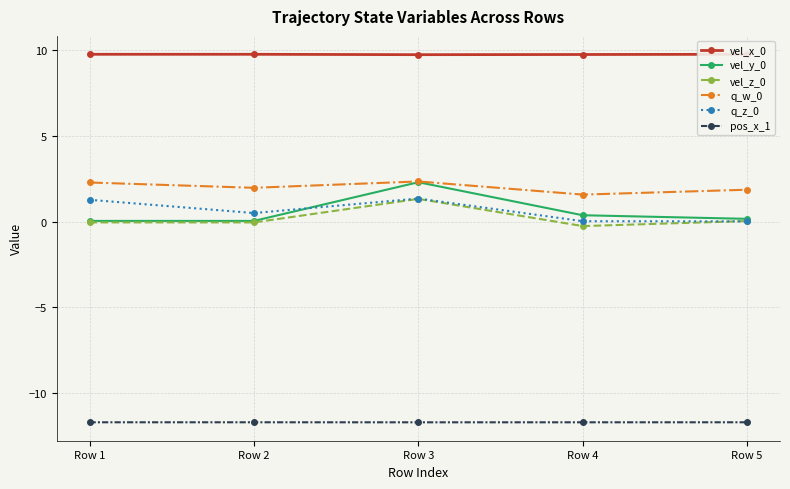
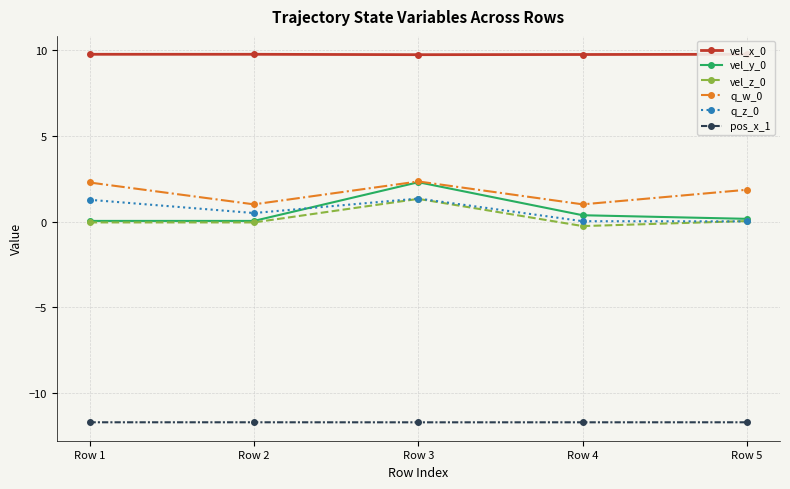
q_w_0, Row 2: 2.0 -> 1.0
q_w_0, Row 4: 1.6 -> 1.0
